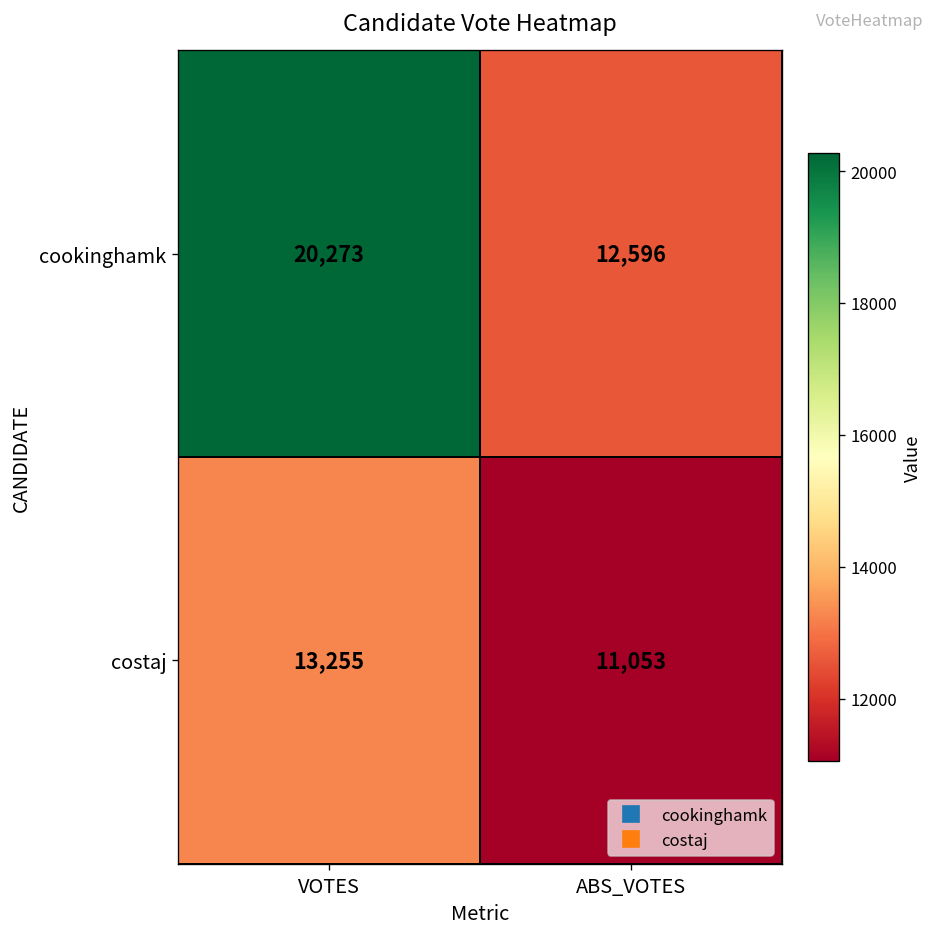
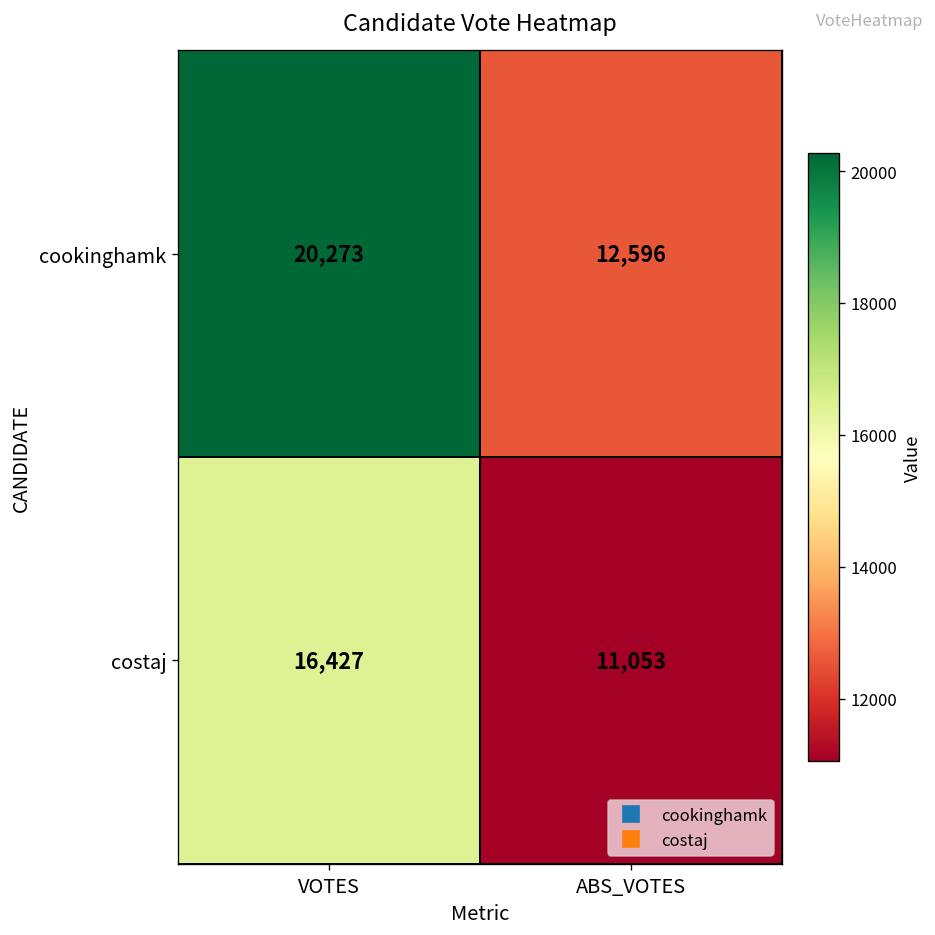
costaj, VOTES: 13,255 -> 16,427
